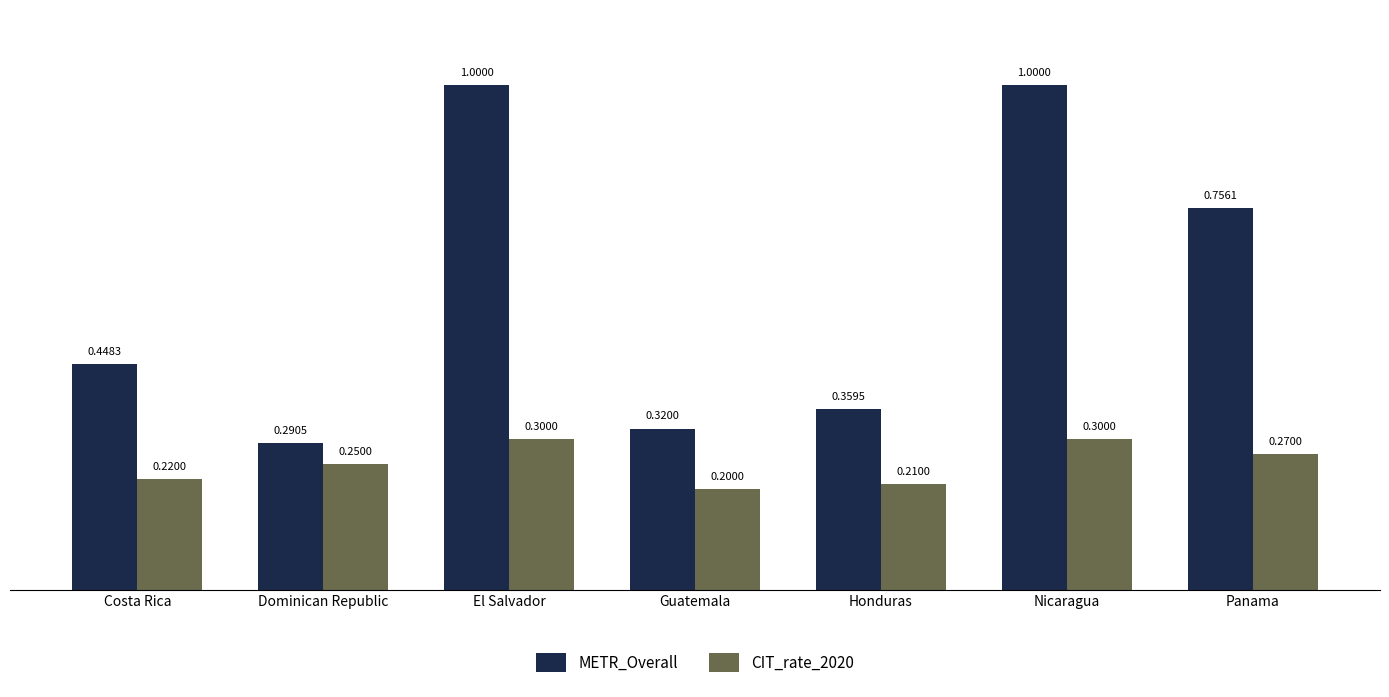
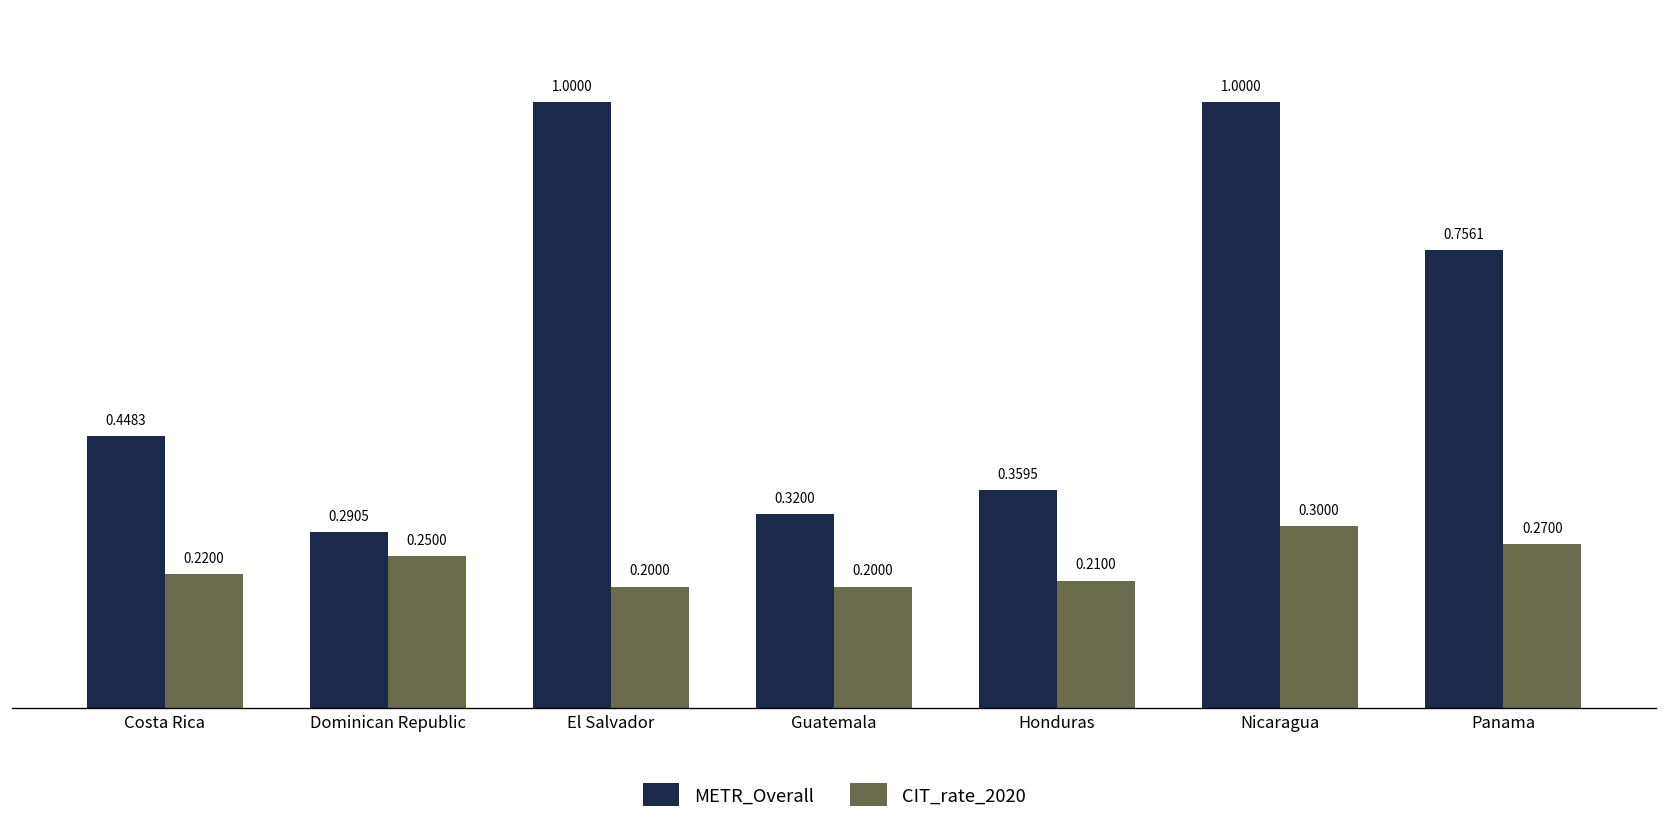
CIT_rate_2020, El Salvador: 0.3000 -> 0.2000
